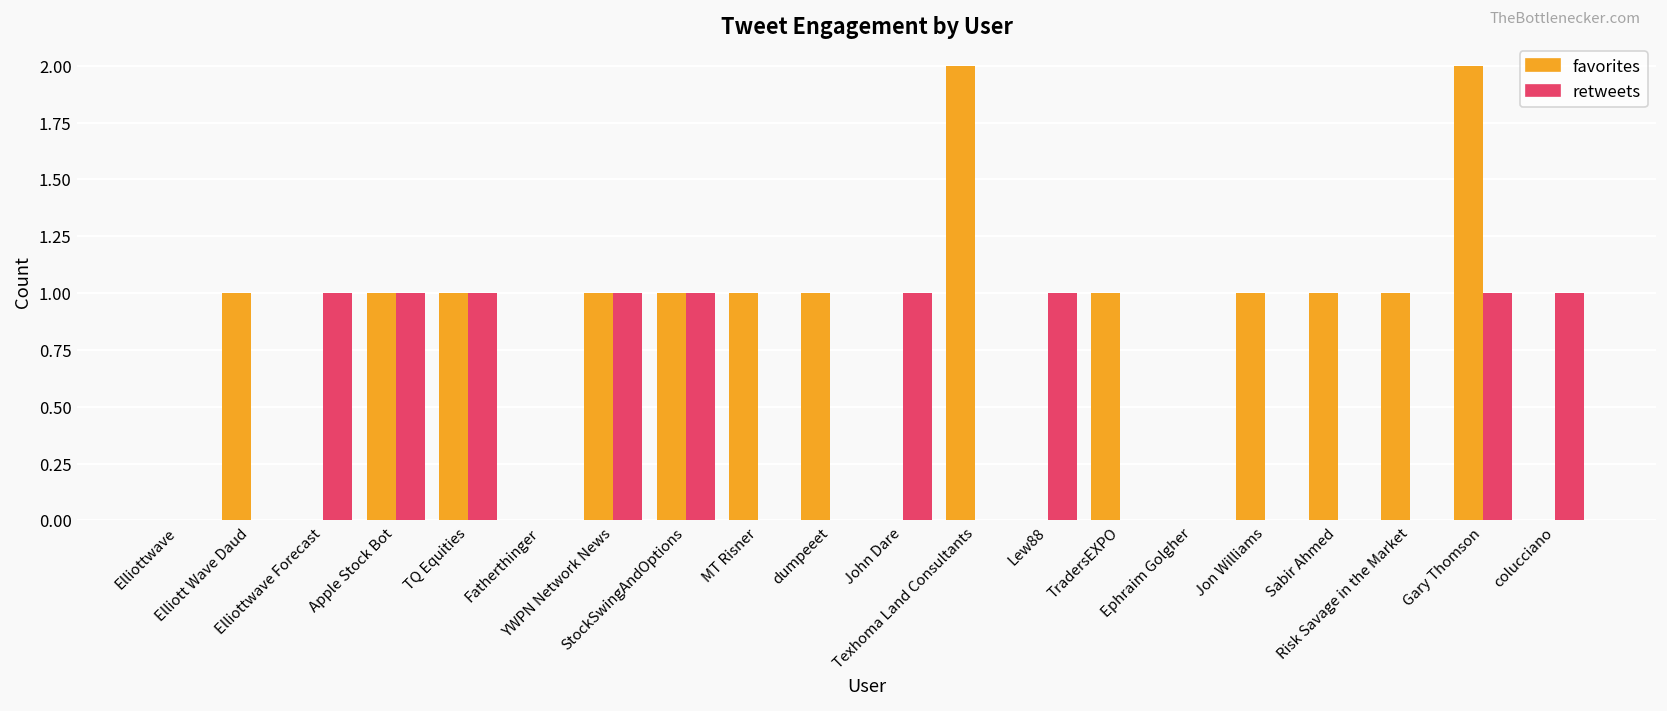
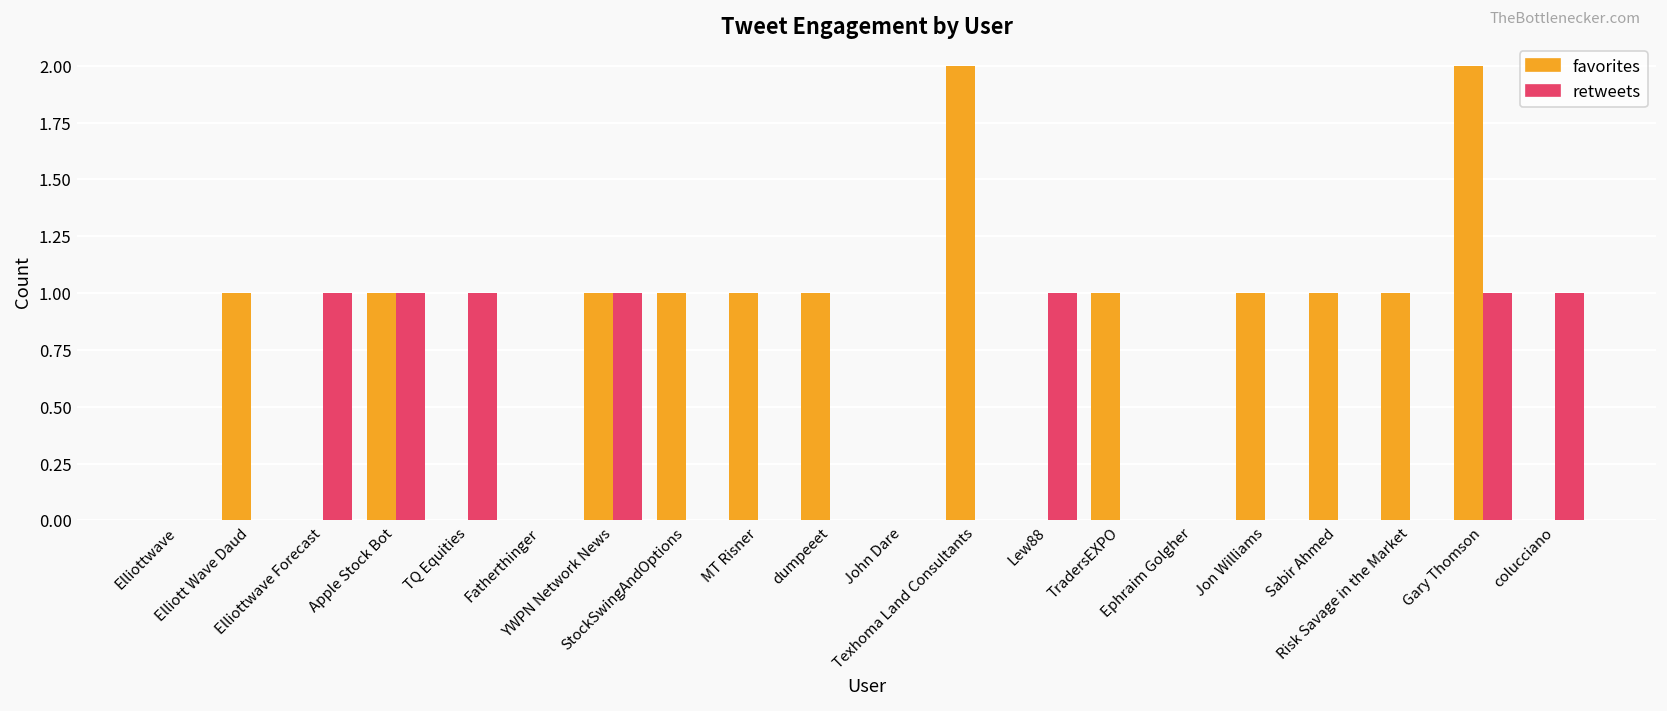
favorites, TQ Equities: 1 -> 0
retweets, StockSwingAndOptions: 1 -> 0
retweets, John Dare: 1 -> 0
